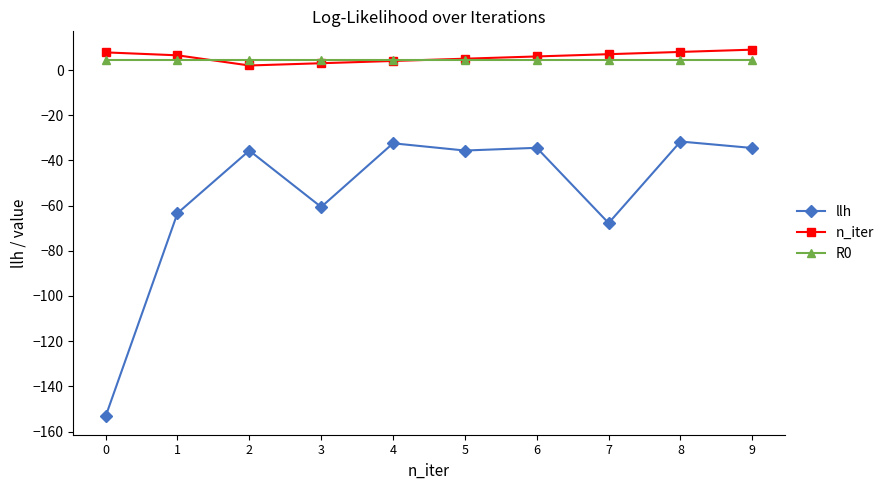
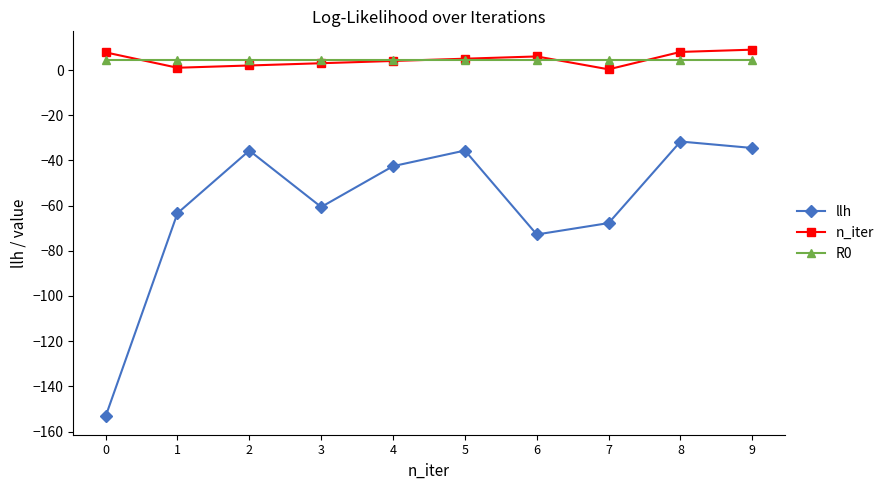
n_iter, 1: 7 -> 1
llh, 4: -32 -> -43
llh, 6: -34 -> -73
n_iter, 7: 7 -> 0
